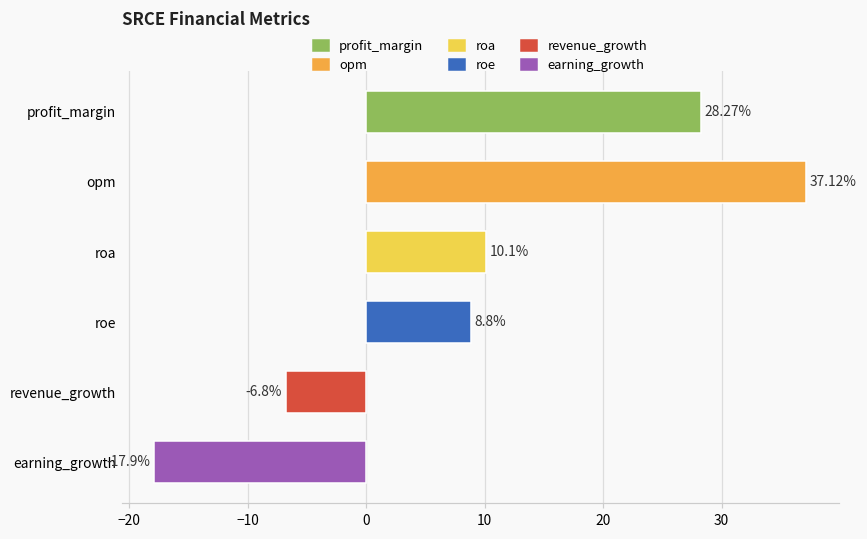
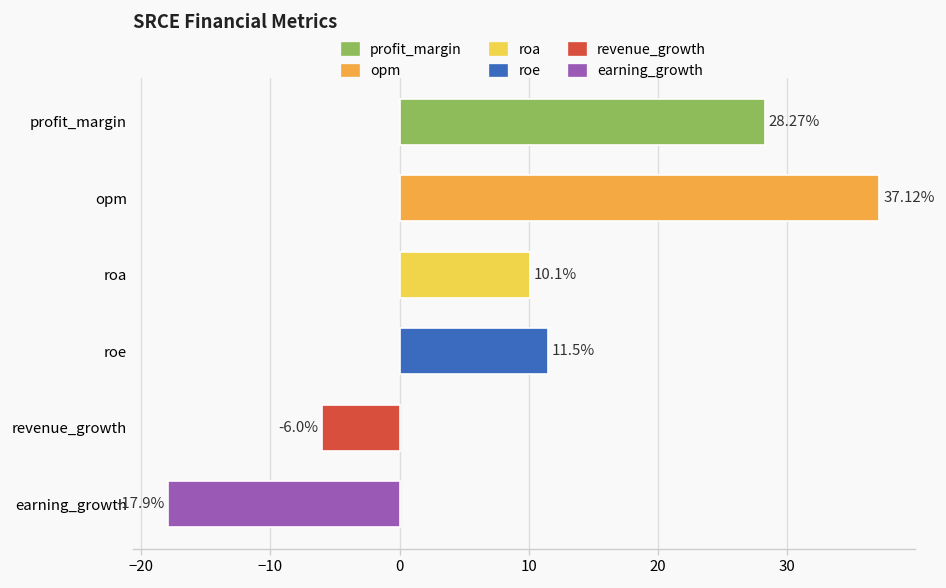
roe: 8.8% -> 11.5%
revenue_growth: -6.8% -> -6.0%
